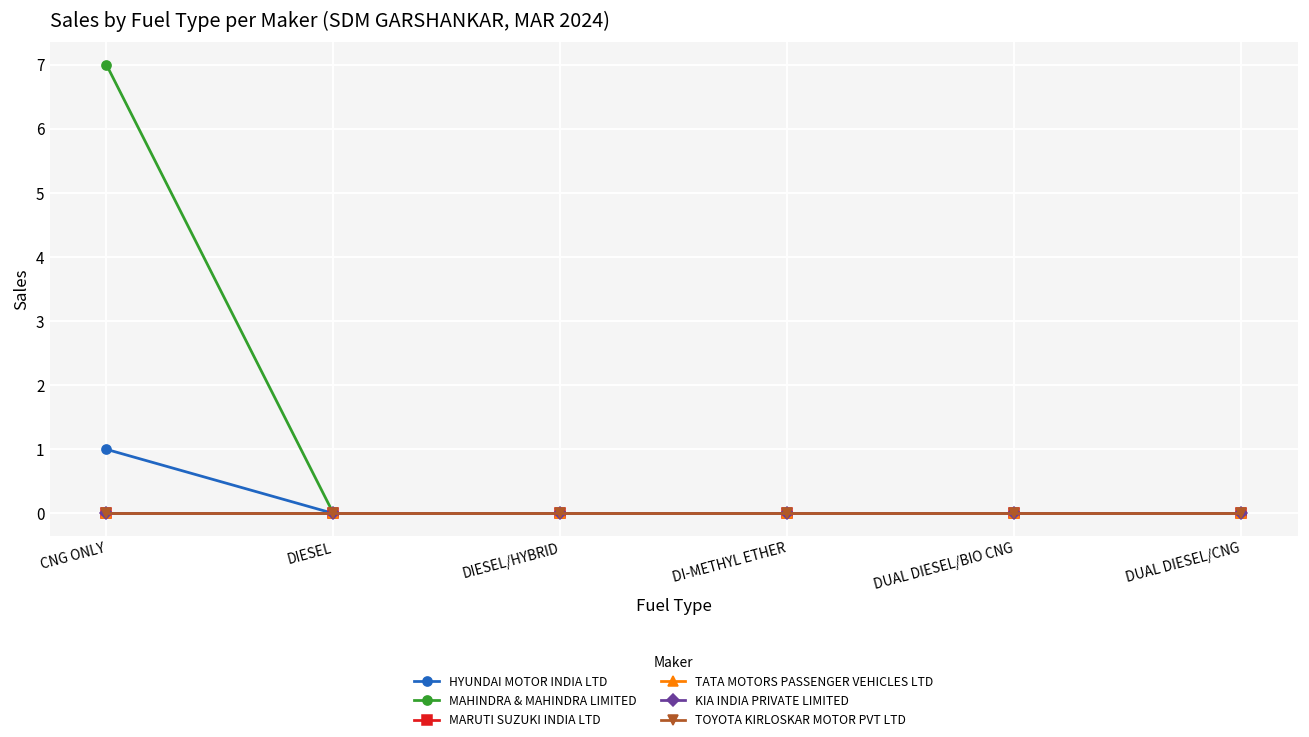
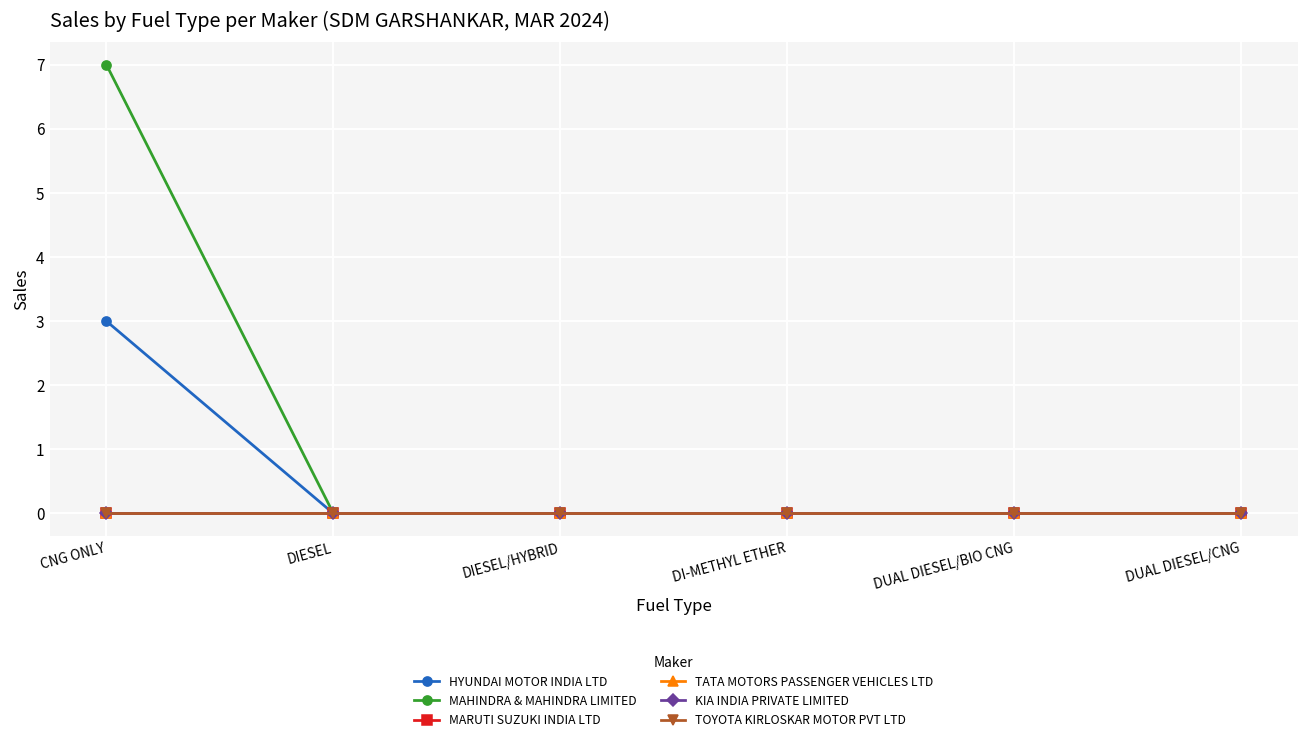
HYUNDAI MOTOR INDIA LTD, CNG ONLY: 1 -> 3
